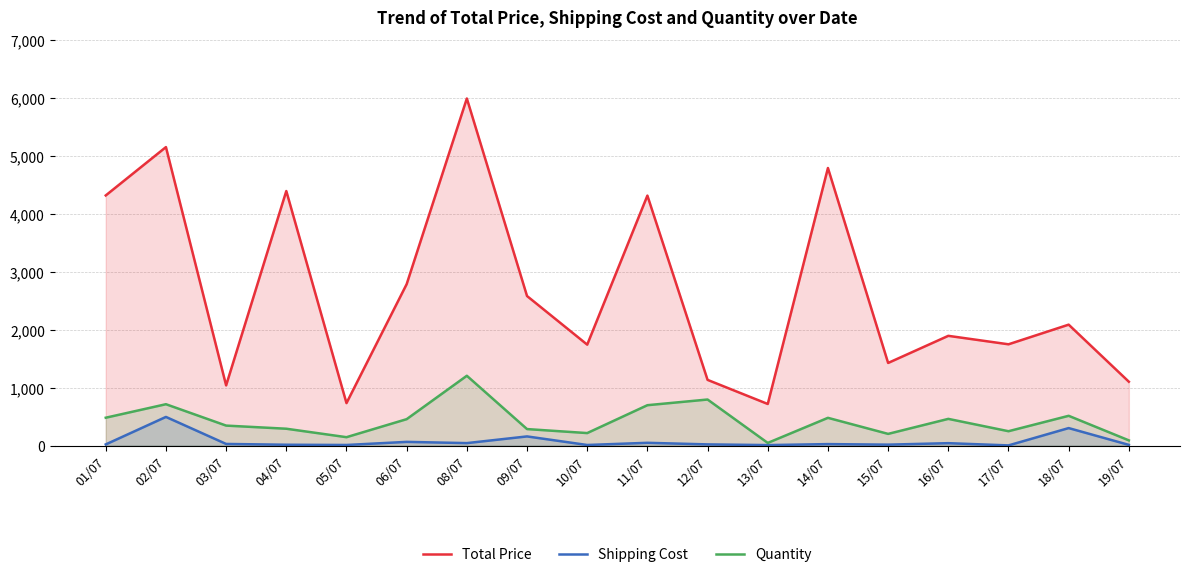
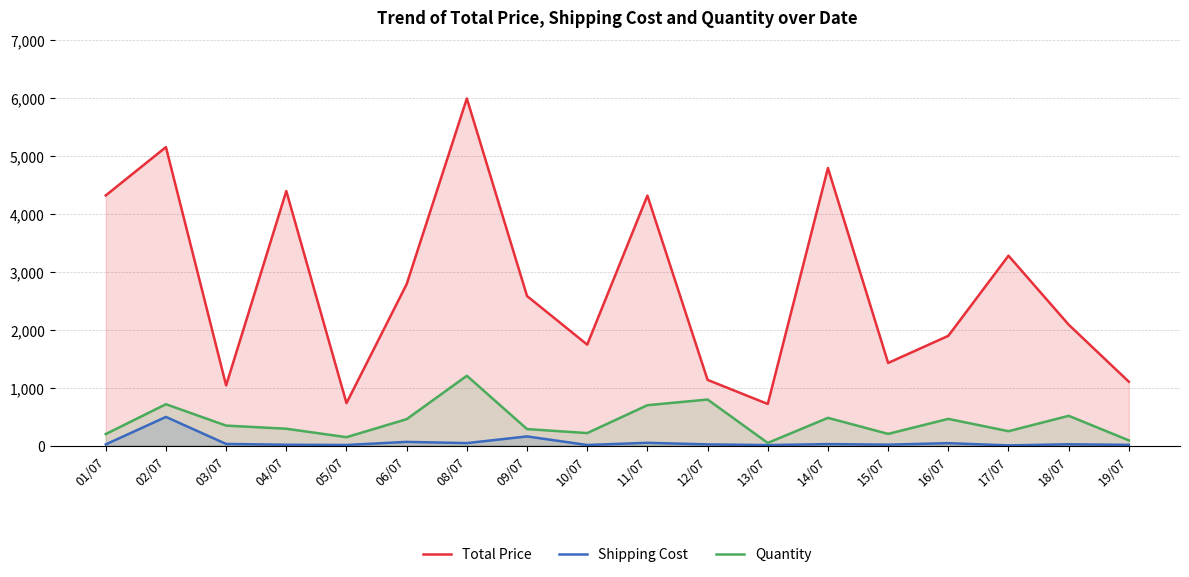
Quantity, 01/07: 500 -> 200
Total Price, 17/07: 1,800 -> 3,300
Shipping Cost, 18/07: 300 -> 0
